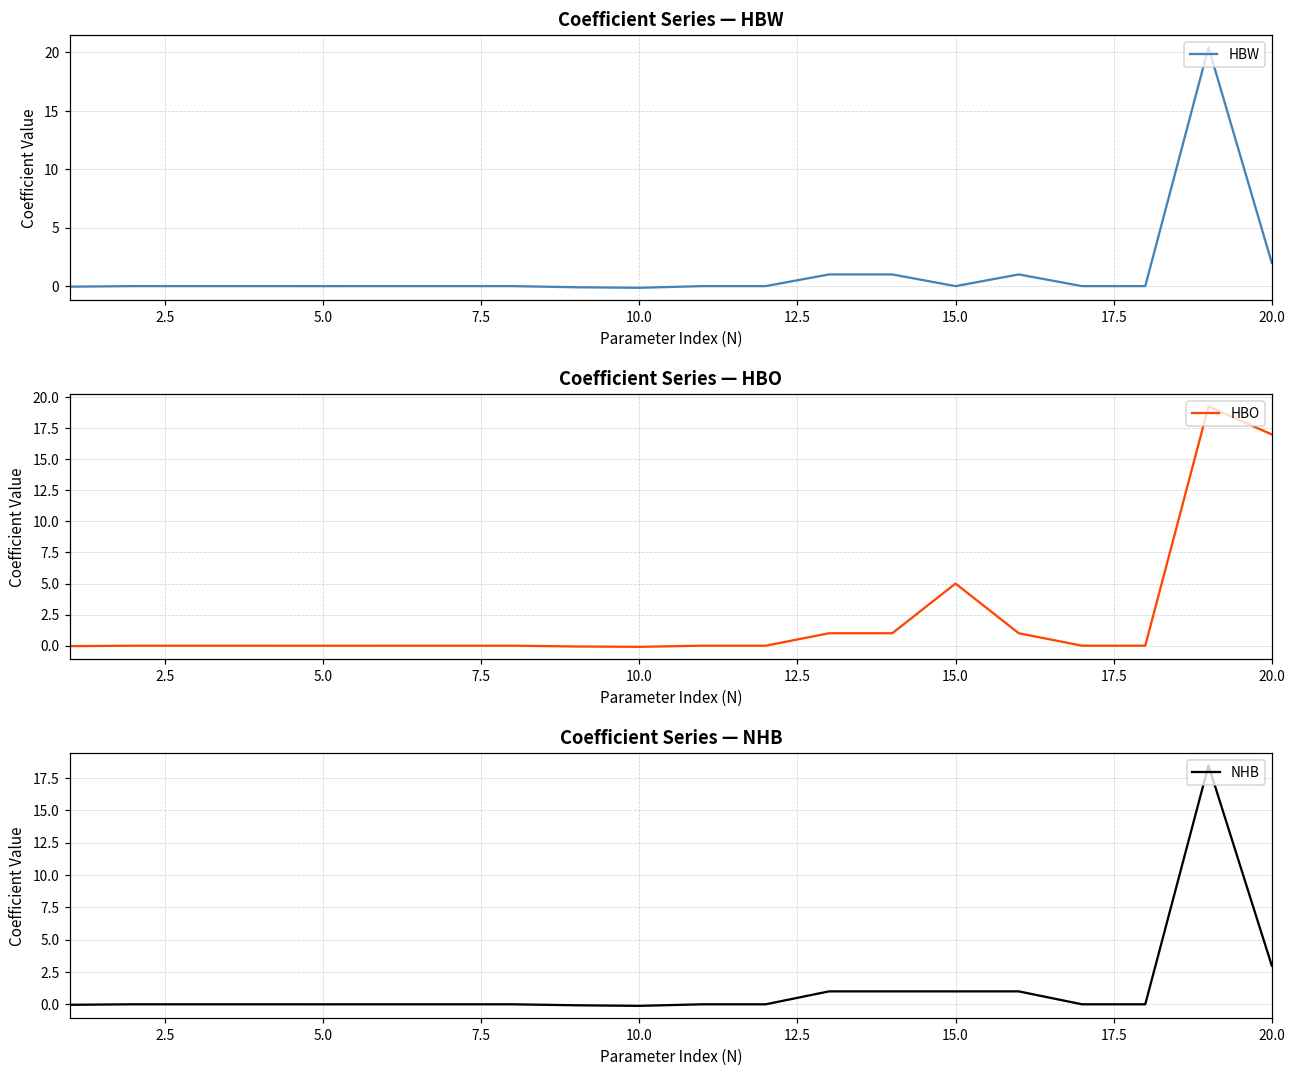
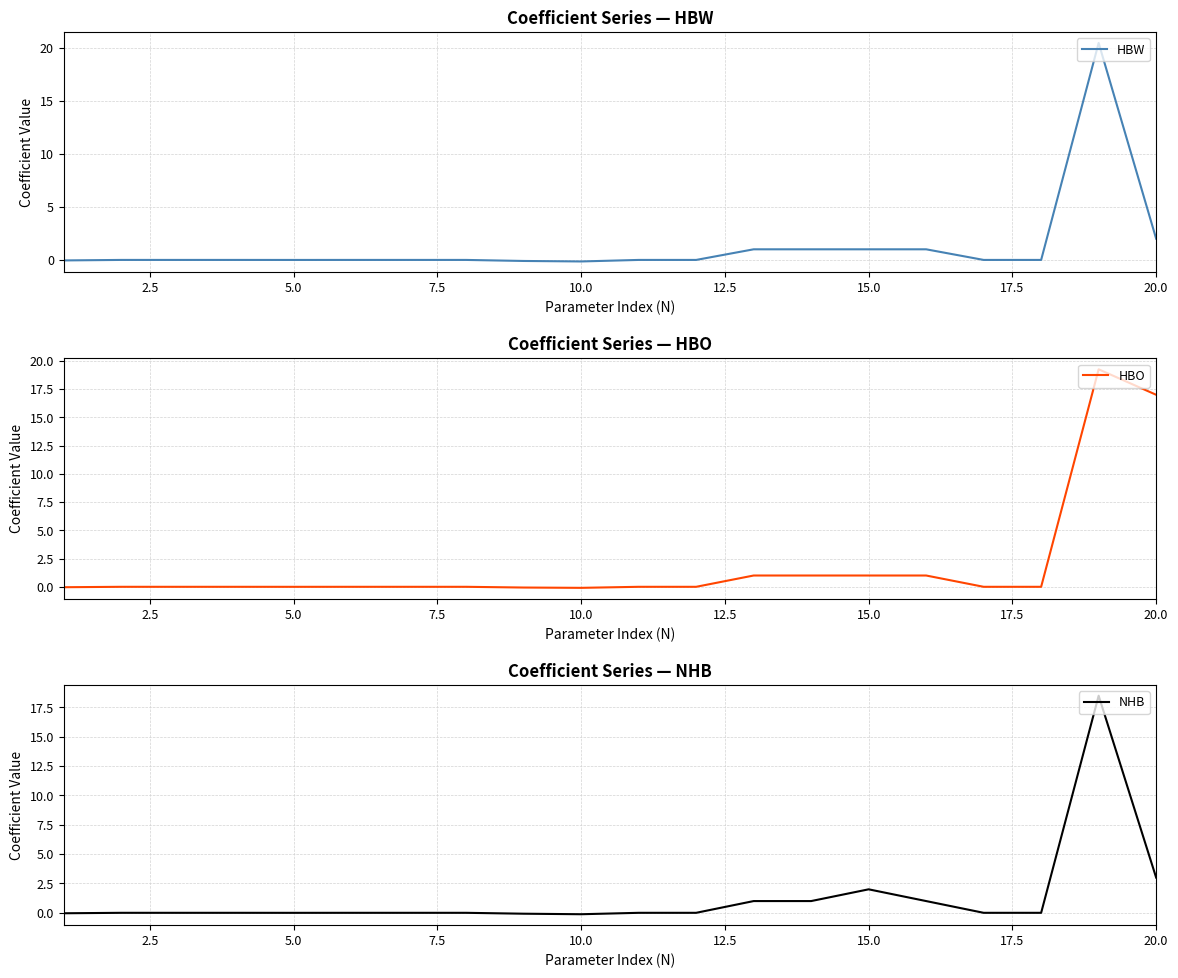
Coefficient Series — HBW, 15.0: 0 -> 1
Coefficient Series — HBO, 15.0: 5 -> 1
Coefficient Series — NHB, 15.0: 1 -> 2
